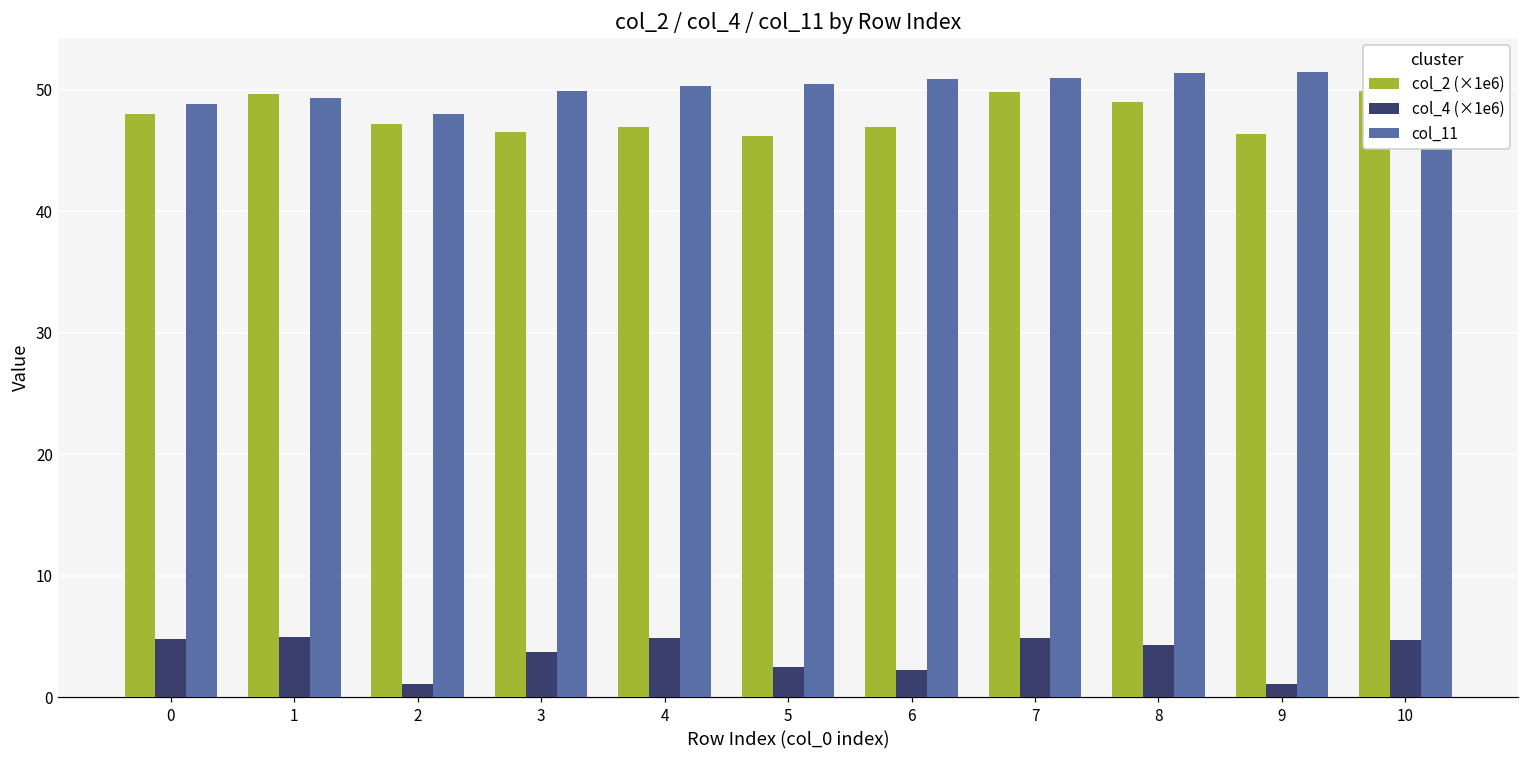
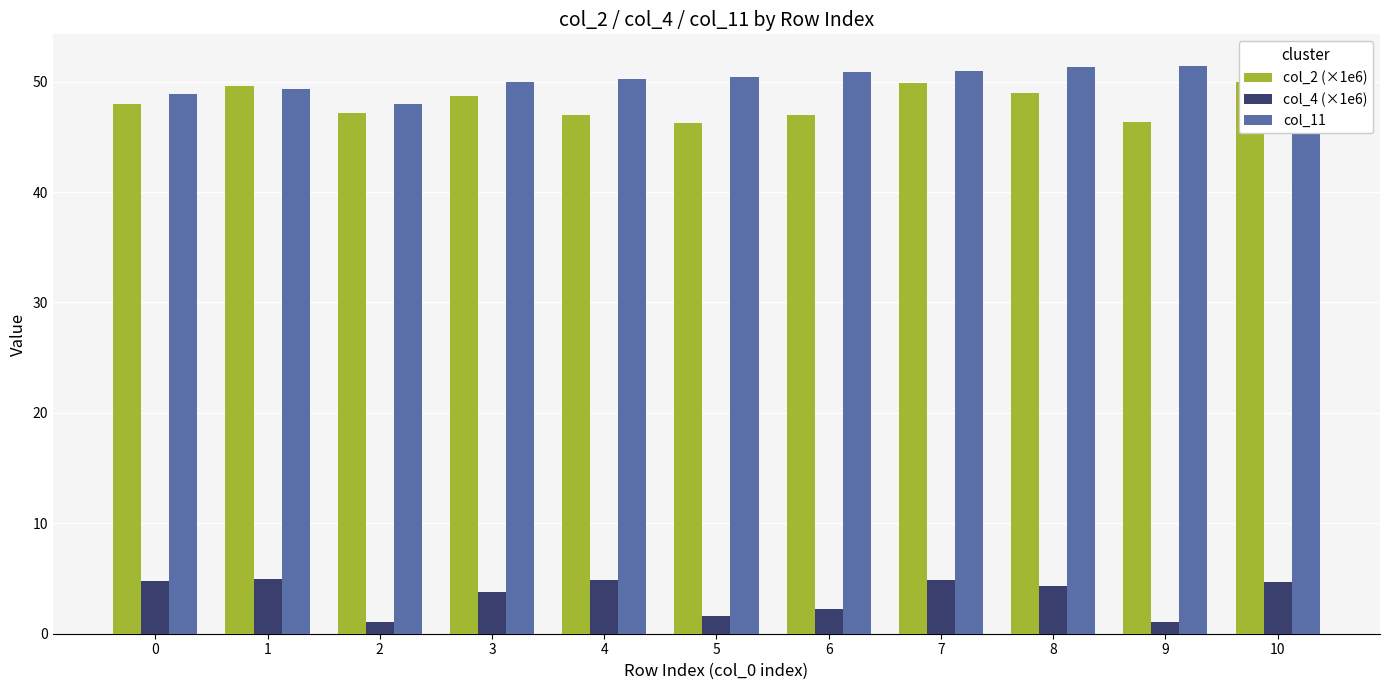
col_2 (×1e6), 3: 46.5 -> 48.7
col_4 (×1e6), 5: 2.5 -> 1.6
